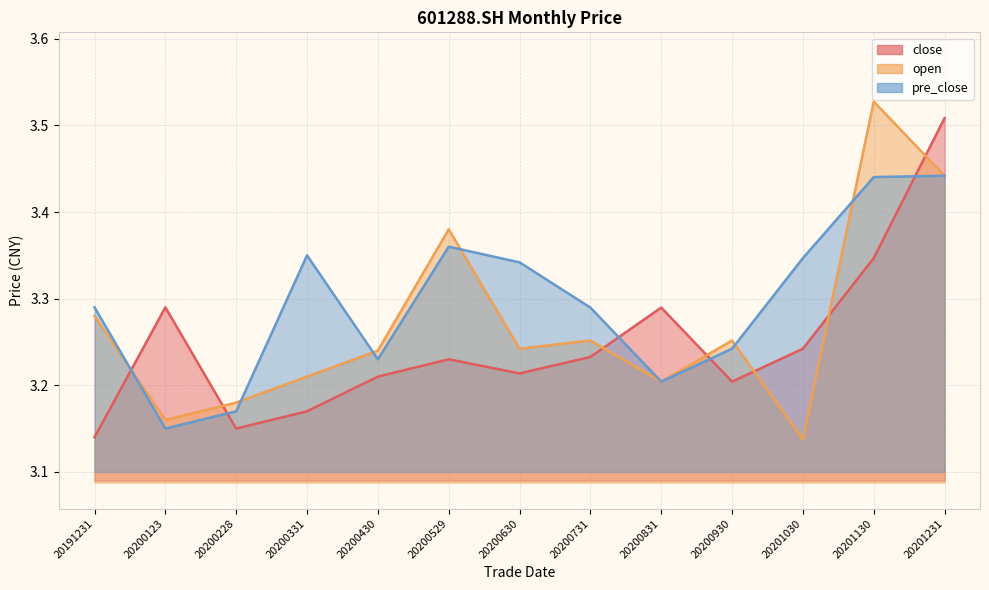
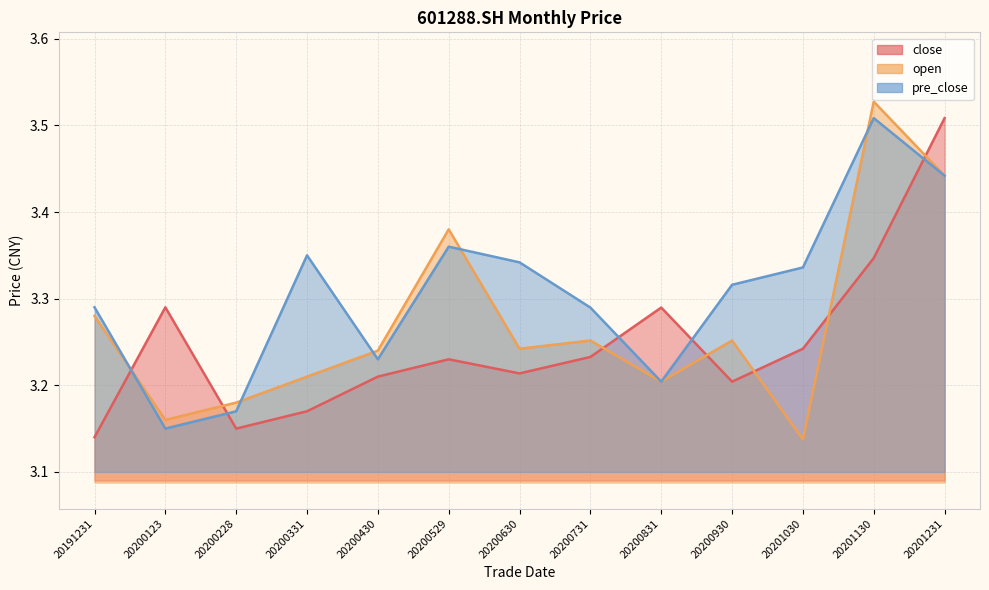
pre_close, 20200930: 3.24 -> 3.32
pre_close, 20201030: 3.35 -> 3.34
pre_close, 20201130: 3.44 -> 3.51
